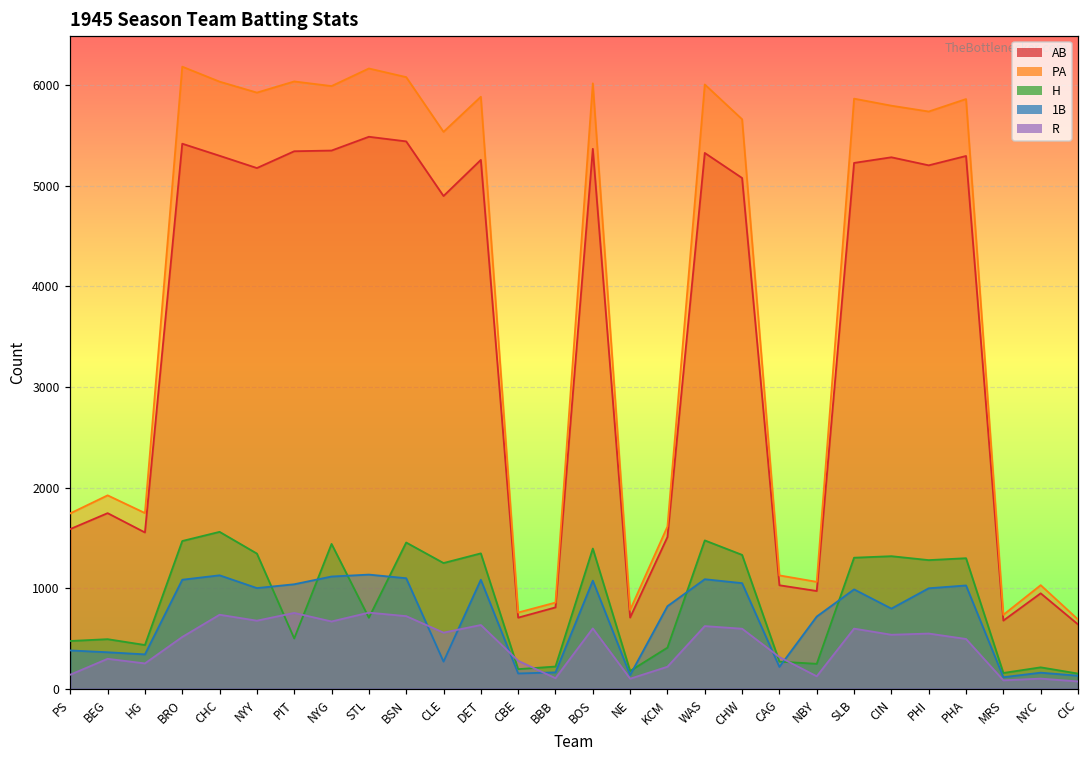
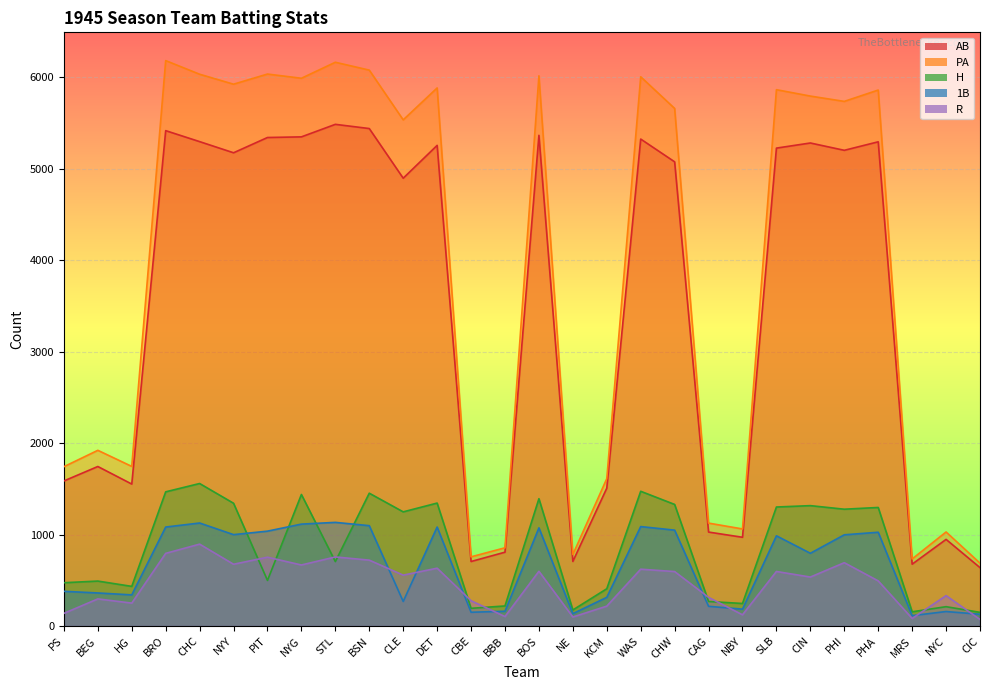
R, BRO: 500 -> 800
R, CHC: 700 -> 900
1B, KCM: 800 -> 300
1B, NBY: 700 -> 200
R, PHI: 500 -> 700
R, NYC: 100 -> 300
